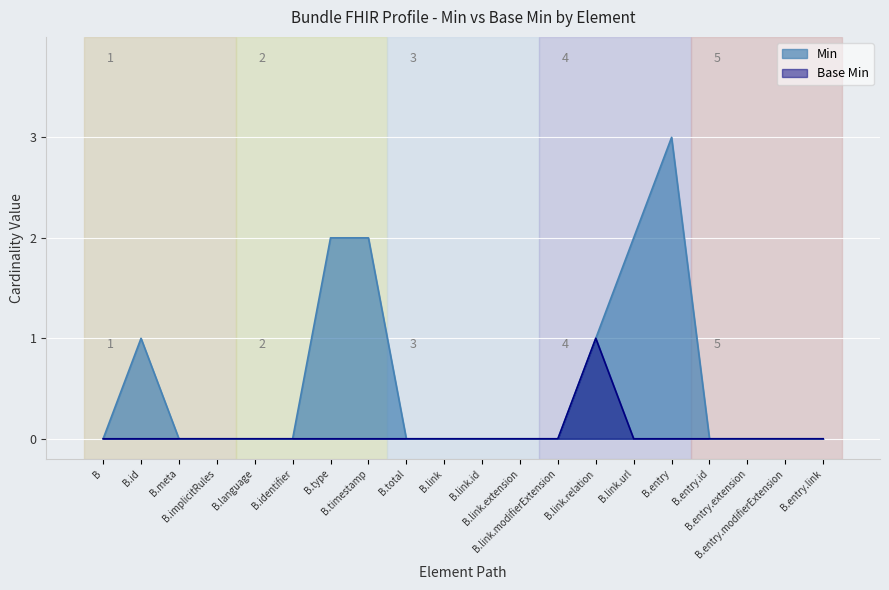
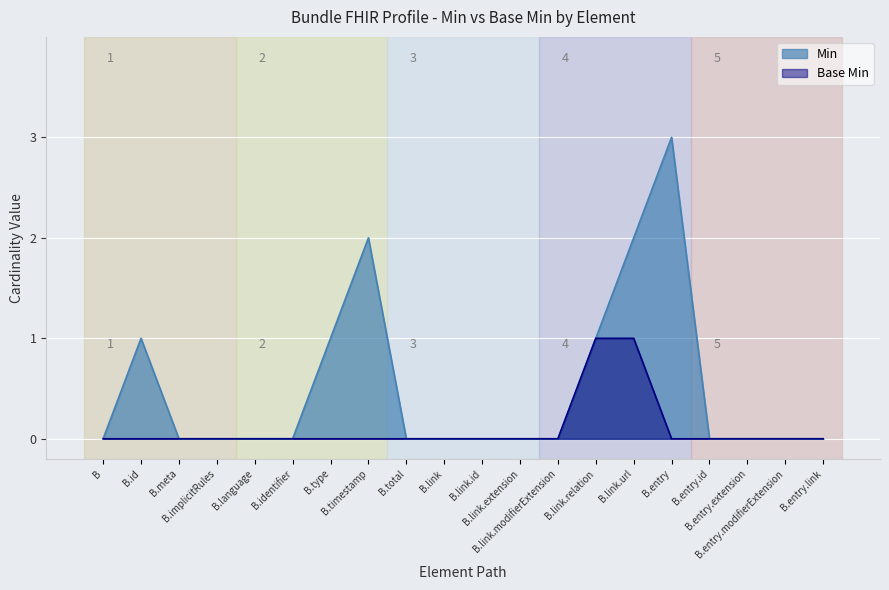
Min, B.type: 2 -> 1
Base Min, B.link.url: 0 -> 1
